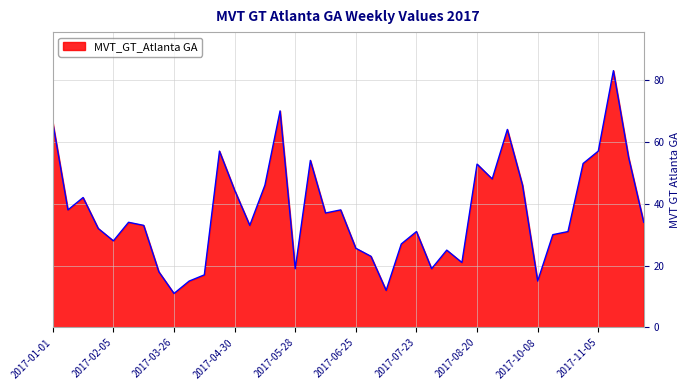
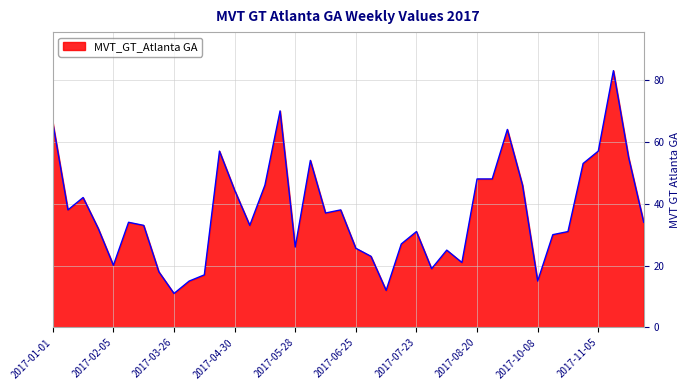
2017-02-05: 28 -> 20
2017-05-28: 19 -> 26
2017-08-20: 53 -> 48
